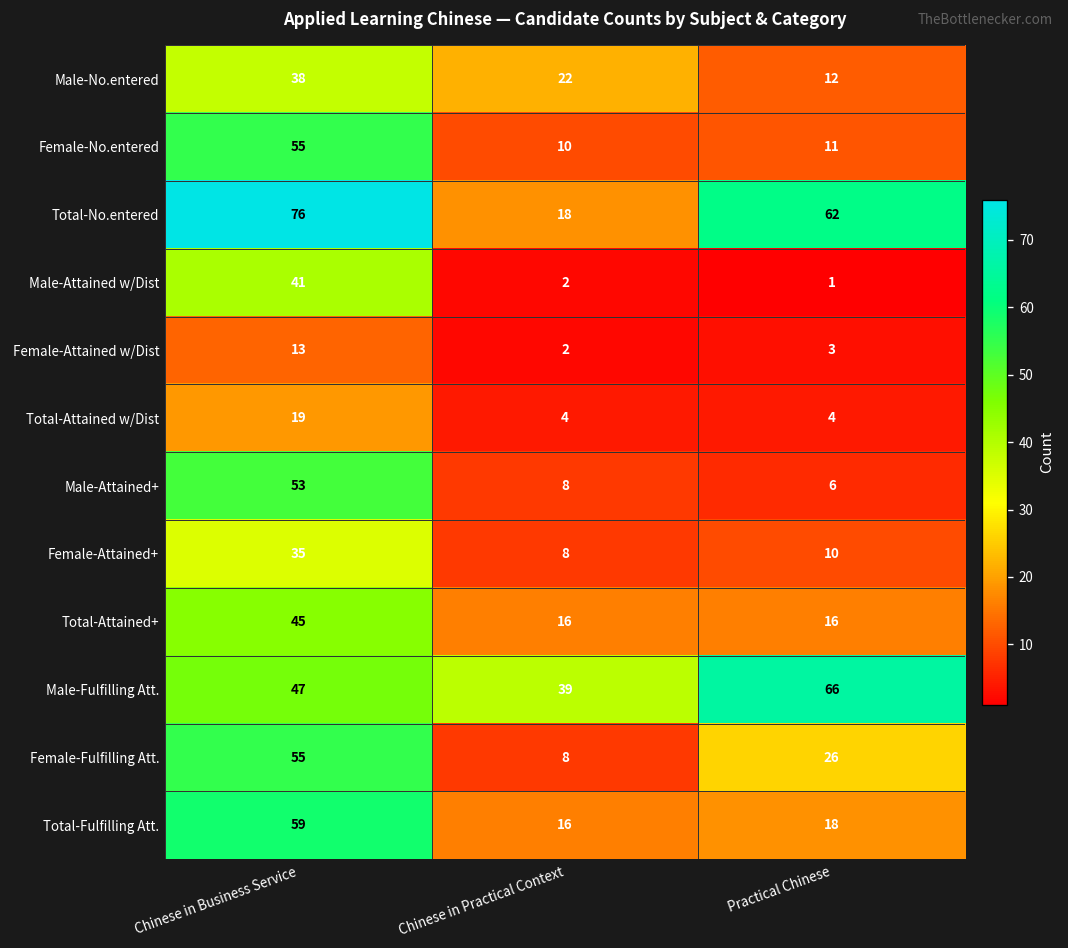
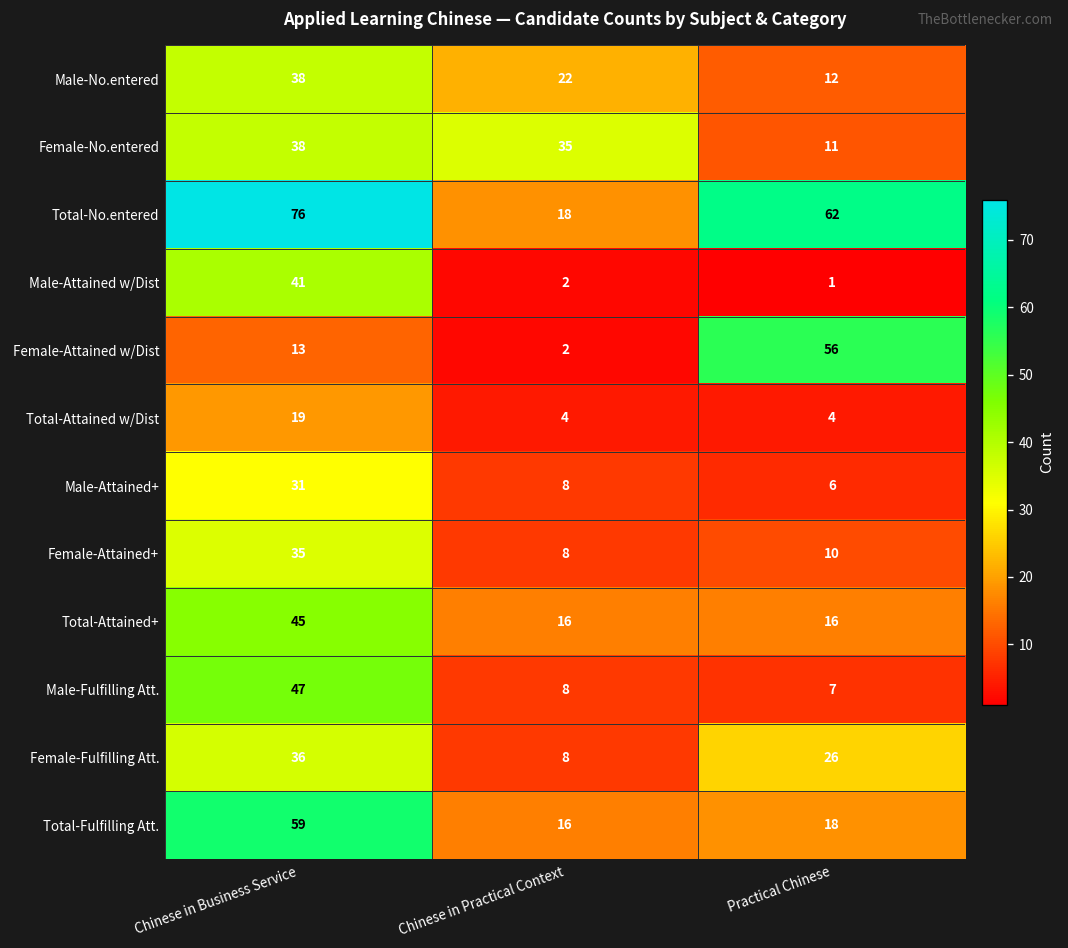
Female-No.entered, Chinese in Business Service: 55 -> 38
Female-No.entered, Chinese in Practical Context: 10 -> 35
Female-Attained w/Dist, Practical Chinese: 3 -> 56
Male-Attained+, Chinese in Business Service: 53 -> 31
Male-Fulfilling Att., Chinese in Practical Context: 39 -> 8
Male-Fulfilling Att., Practical Chinese: 66 -> 7
Female-Fulfilling Att., Chinese in Business Service: 55 -> 36
